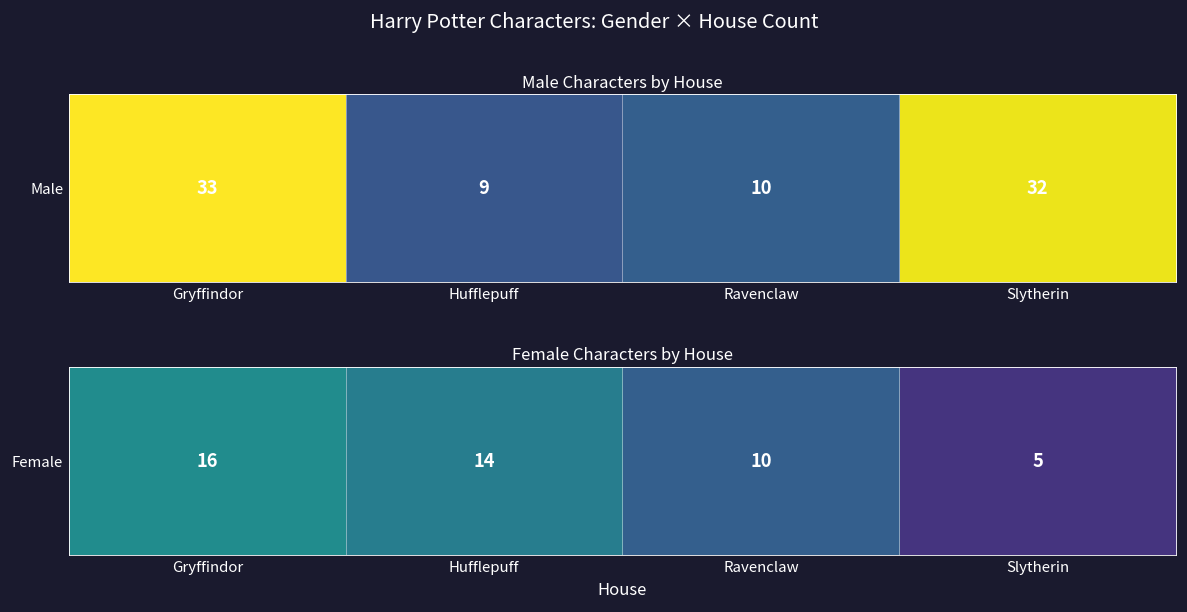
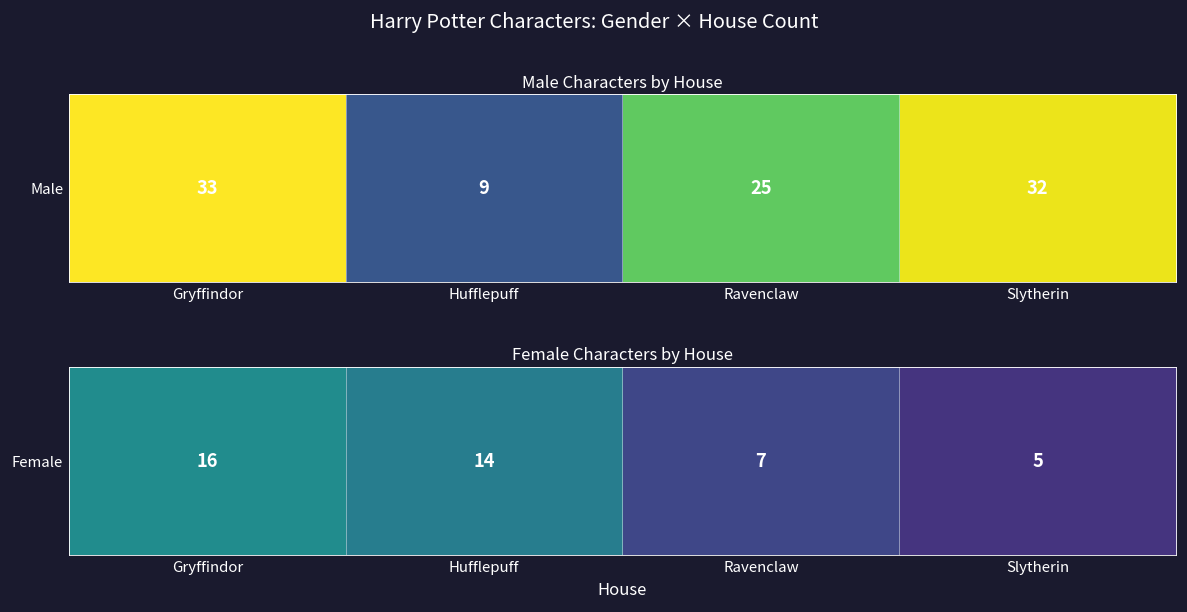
Male Characters by House, Male, Ravenclaw: 10 -> 25
Female Characters by House, Female, Ravenclaw: 10 -> 7
